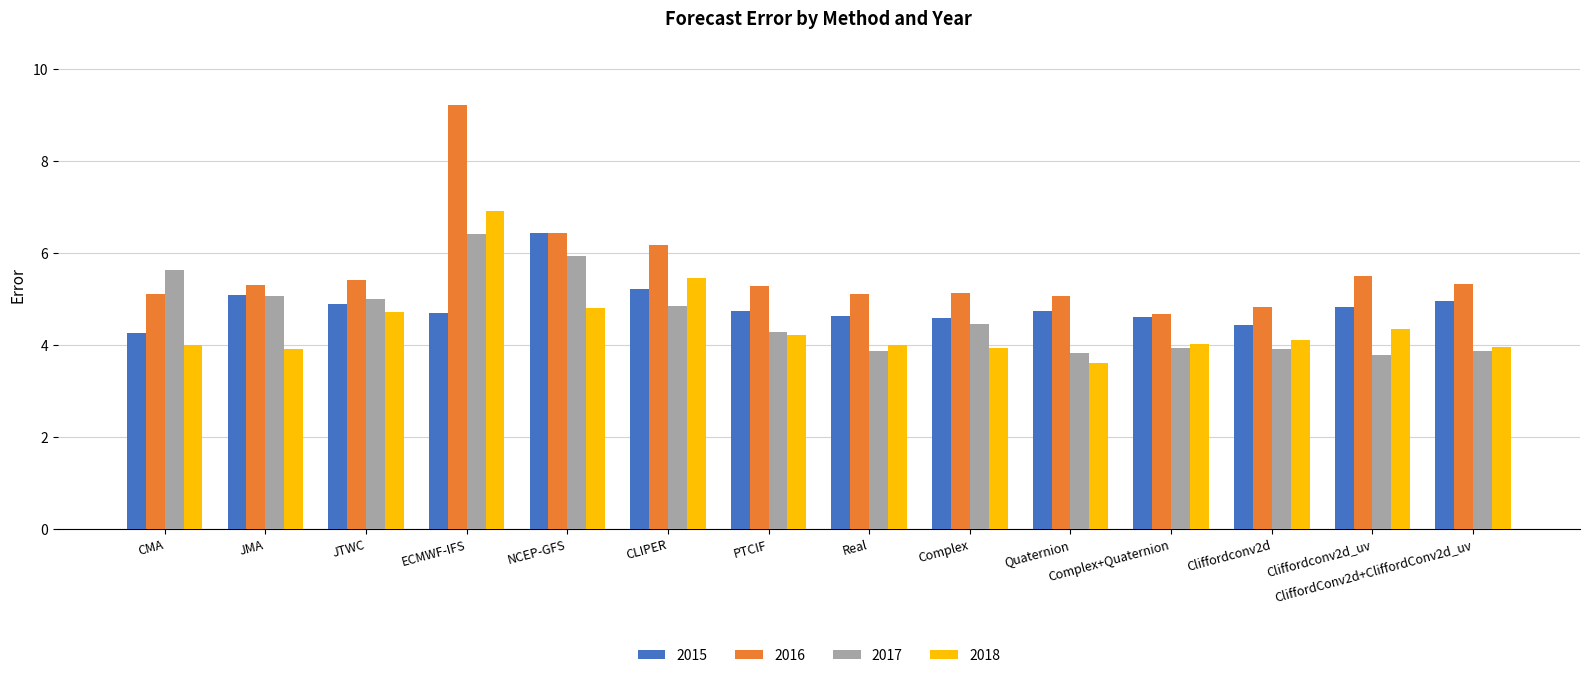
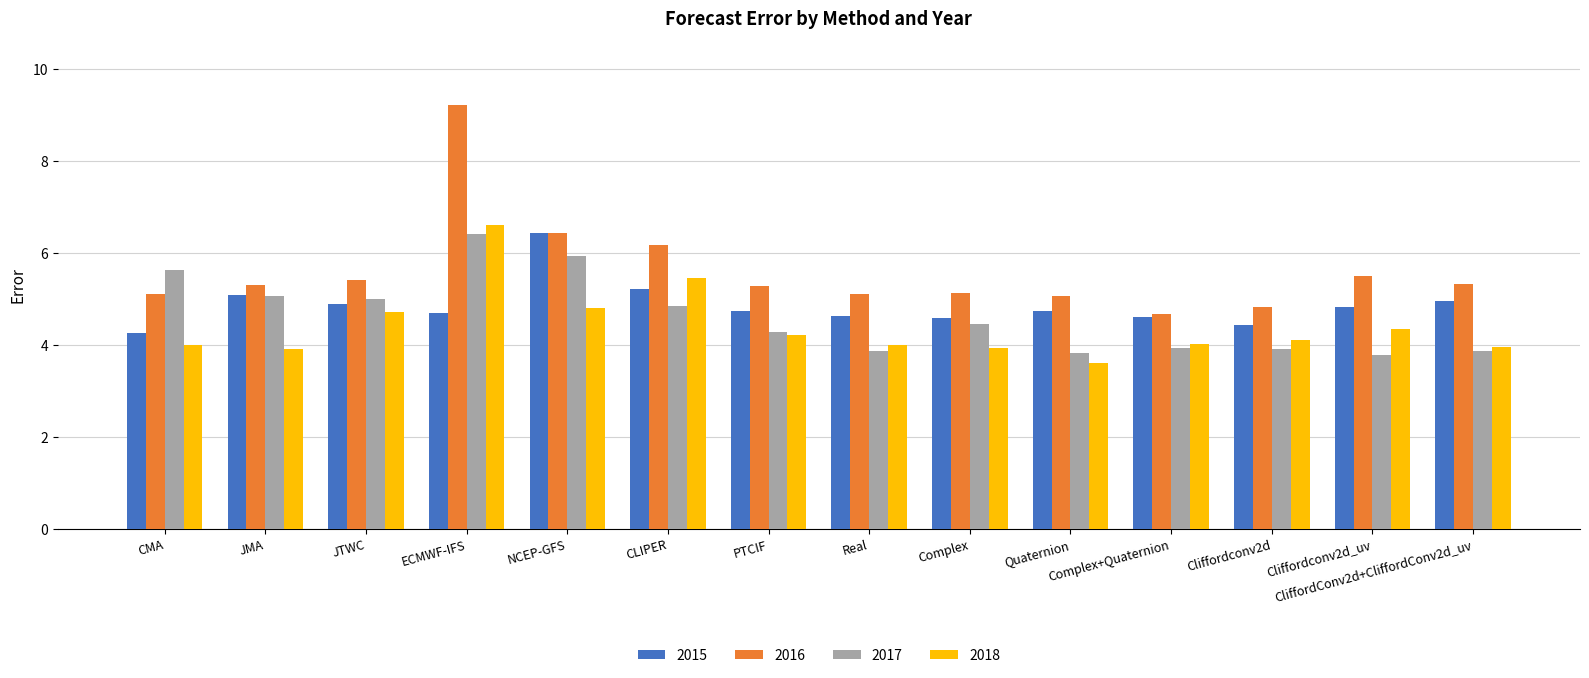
2018, ECMWF-IFS: 6.9 -> 6.6
